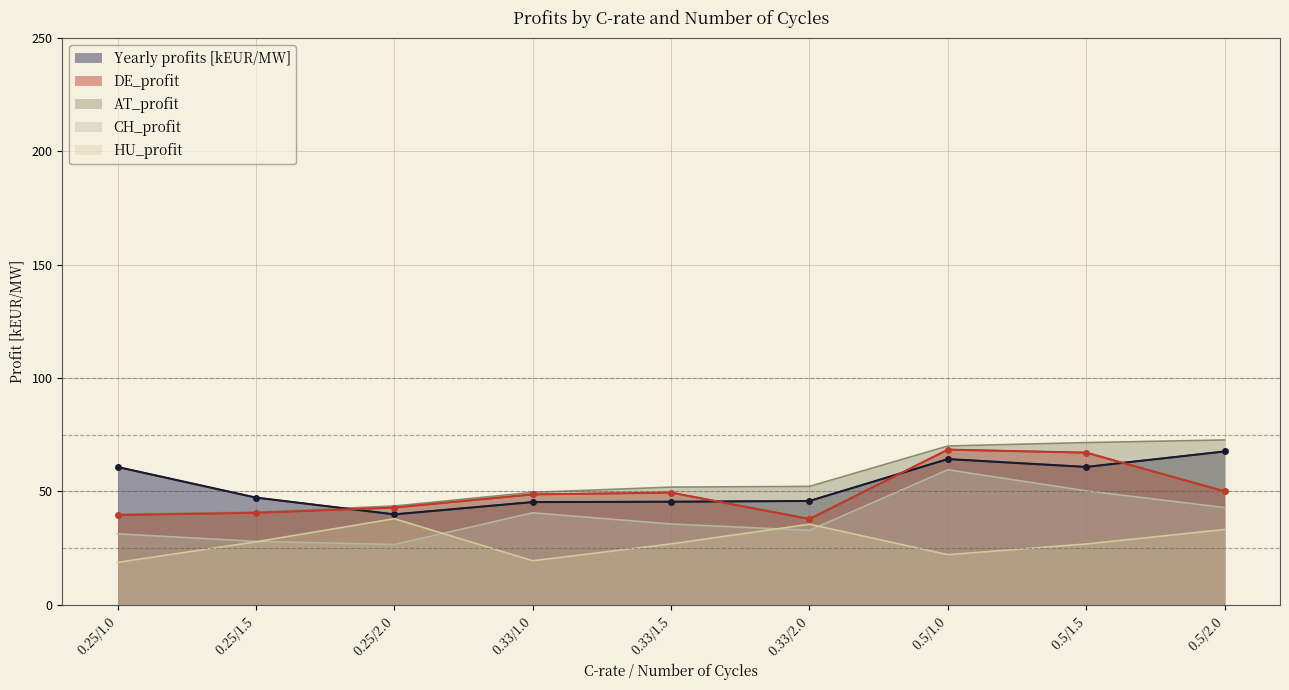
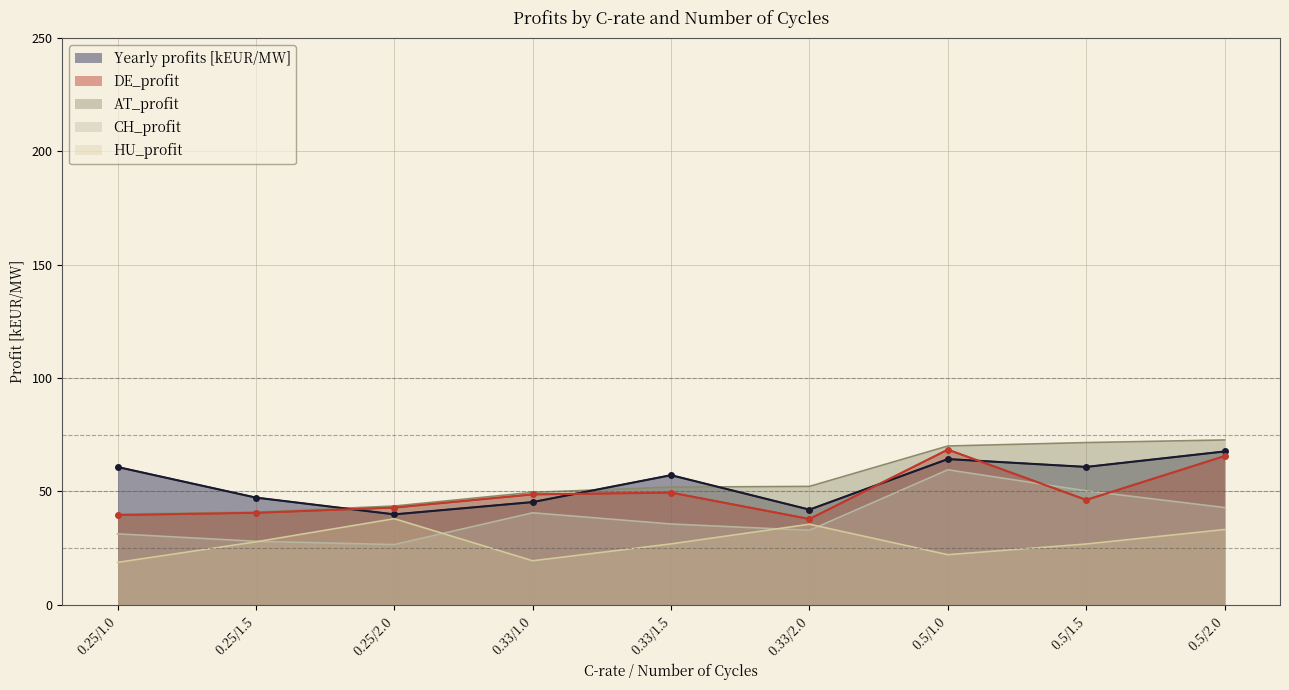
Yearly profits [kEUR/MW], 0.33/1.5: 45 -> 57
Yearly profits [kEUR/MW], 0.33/2.0: 46 -> 42
DE_profit, 0.5/1.5: 67 -> 46
DE_profit, 0.5/2.0: 50 -> 66
